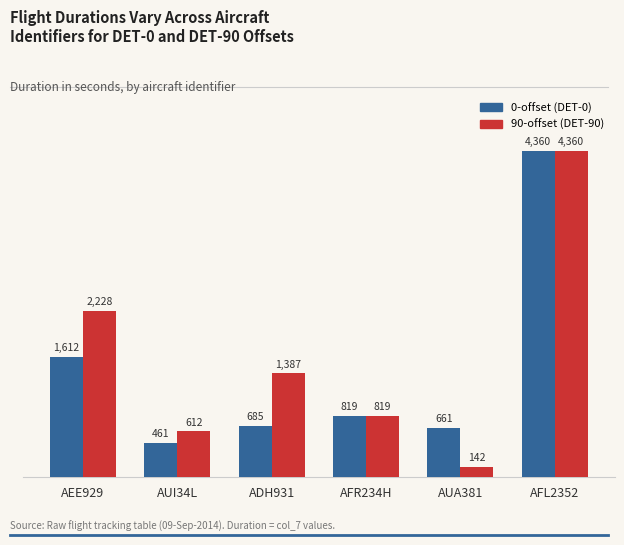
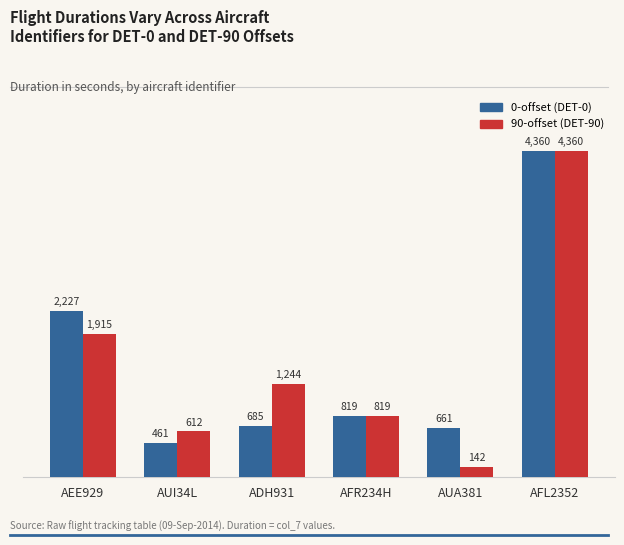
0-offset (DET-0), AEE929: 1,612 -> 2,227
90-offset (DET-90), AEE929: 2,228 -> 1,915
90-offset (DET-90), ADH931: 1,387 -> 1,244
